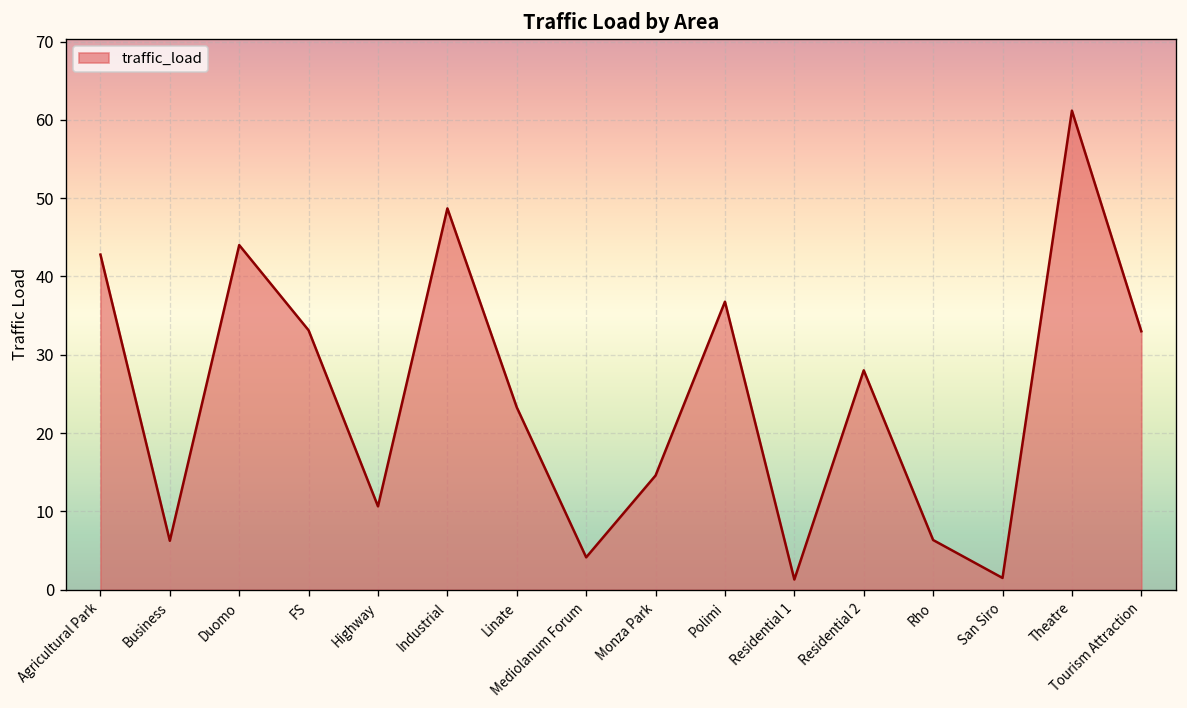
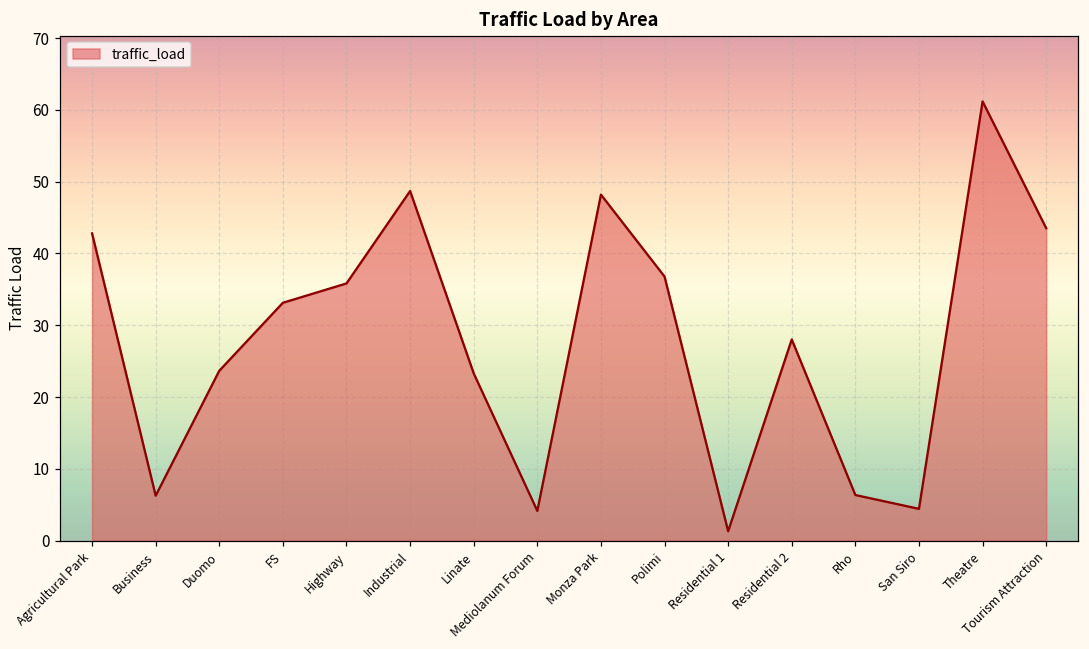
Duomo: 44 -> 24
Highway: 11 -> 36
Monza Park: 15 -> 48
San Siro: 2 -> 4
Tourism Attraction: 33 -> 44
